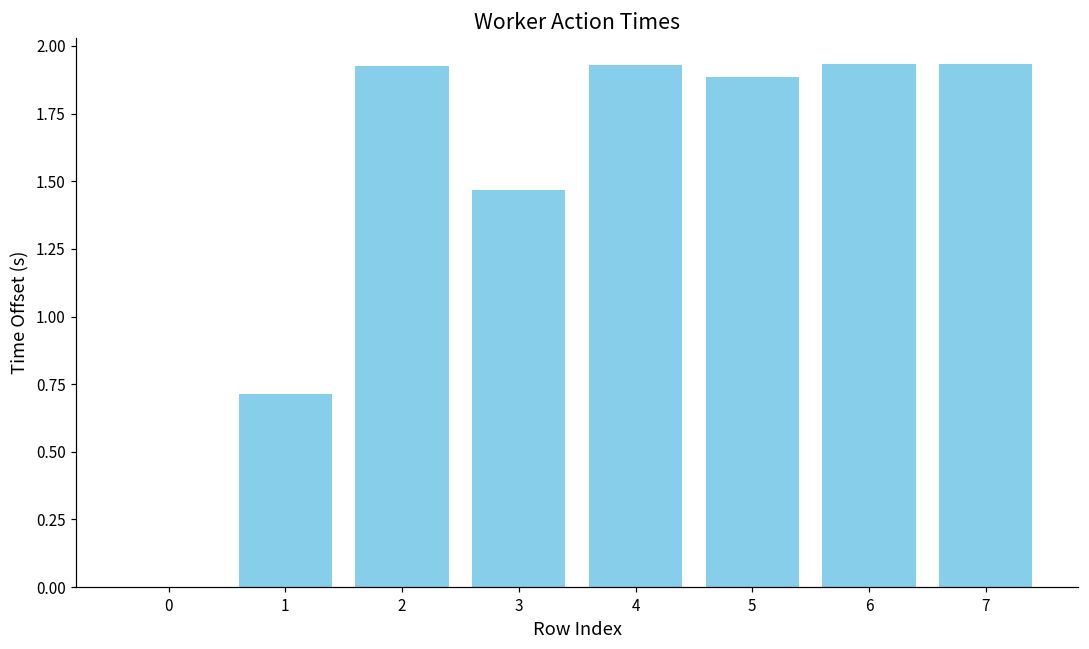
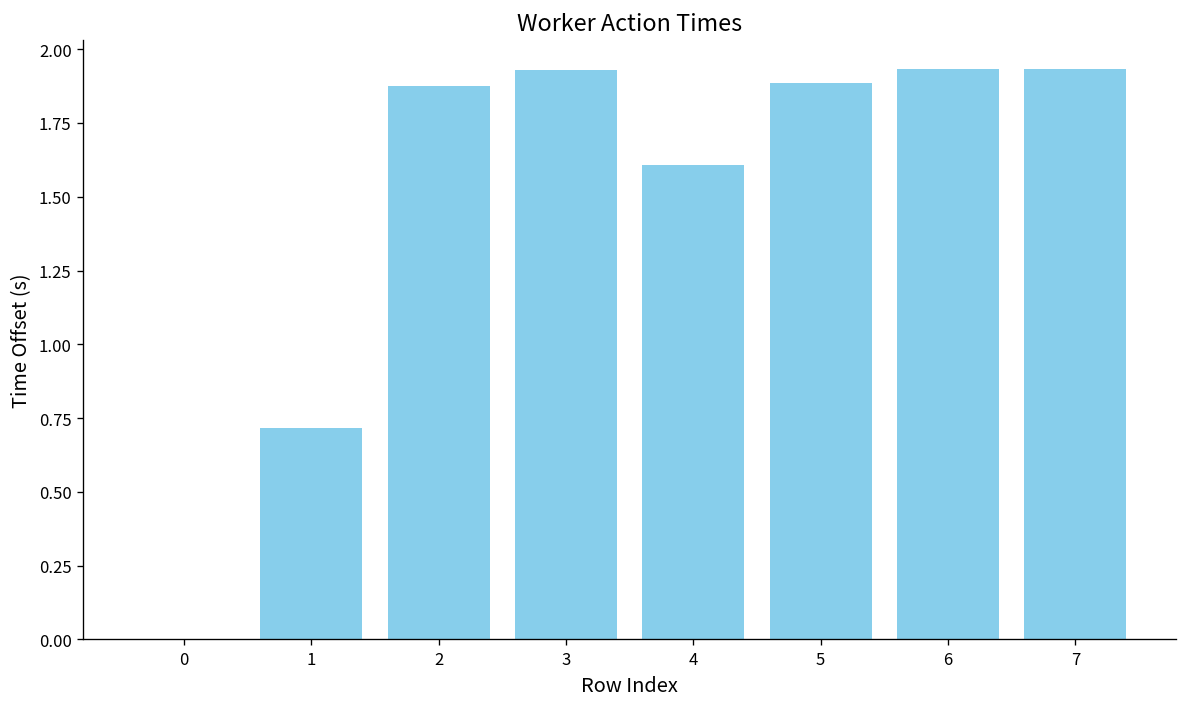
2: 1.93 -> 1.88
3: 1.47 -> 1.93
4: 1.93 -> 1.61
